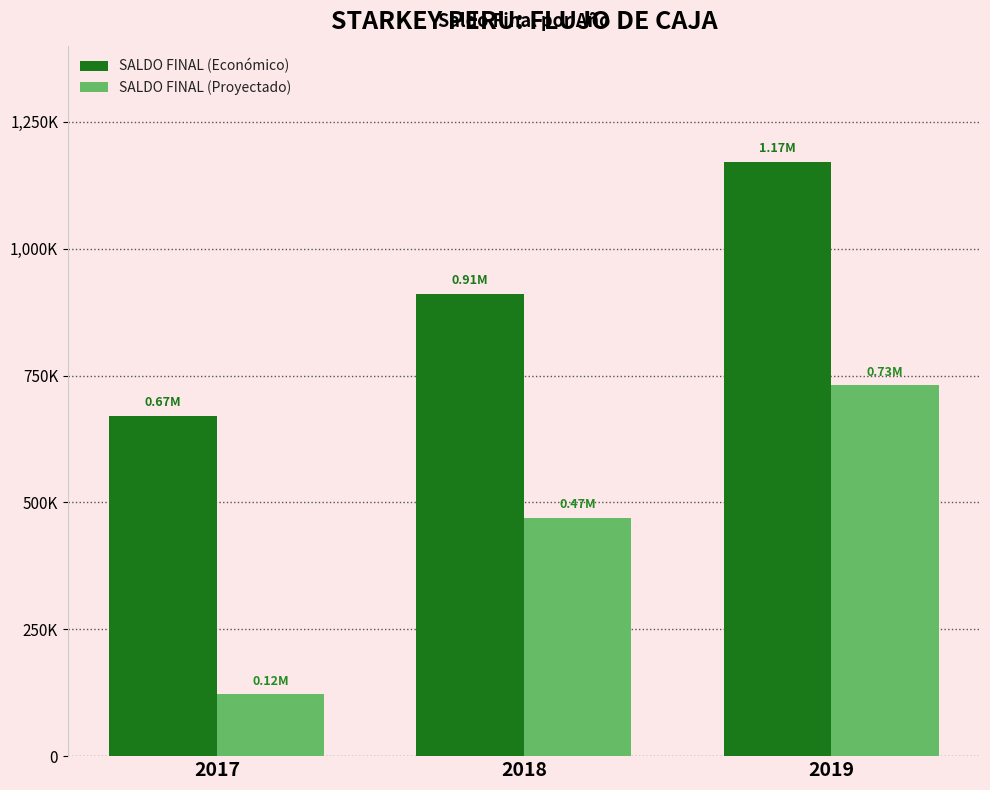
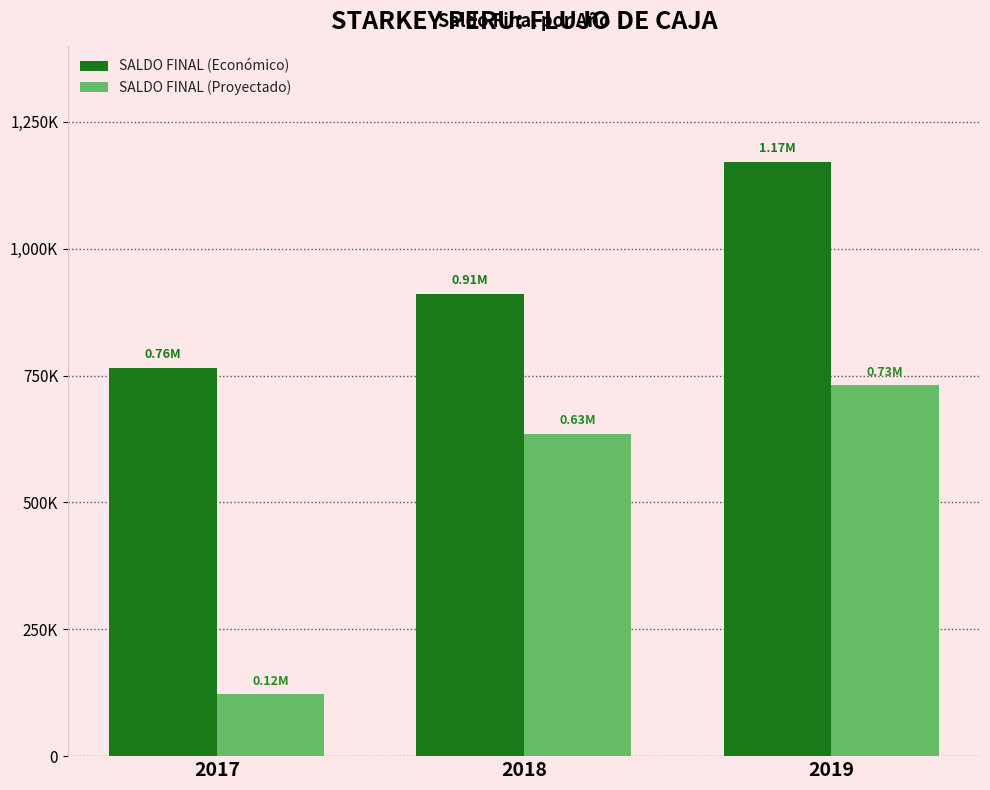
SALDO FINAL (Económico), 2017: 0.67M -> 0.76M
SALDO FINAL (Proyectado), 2018: 0.47M -> 0.63M
